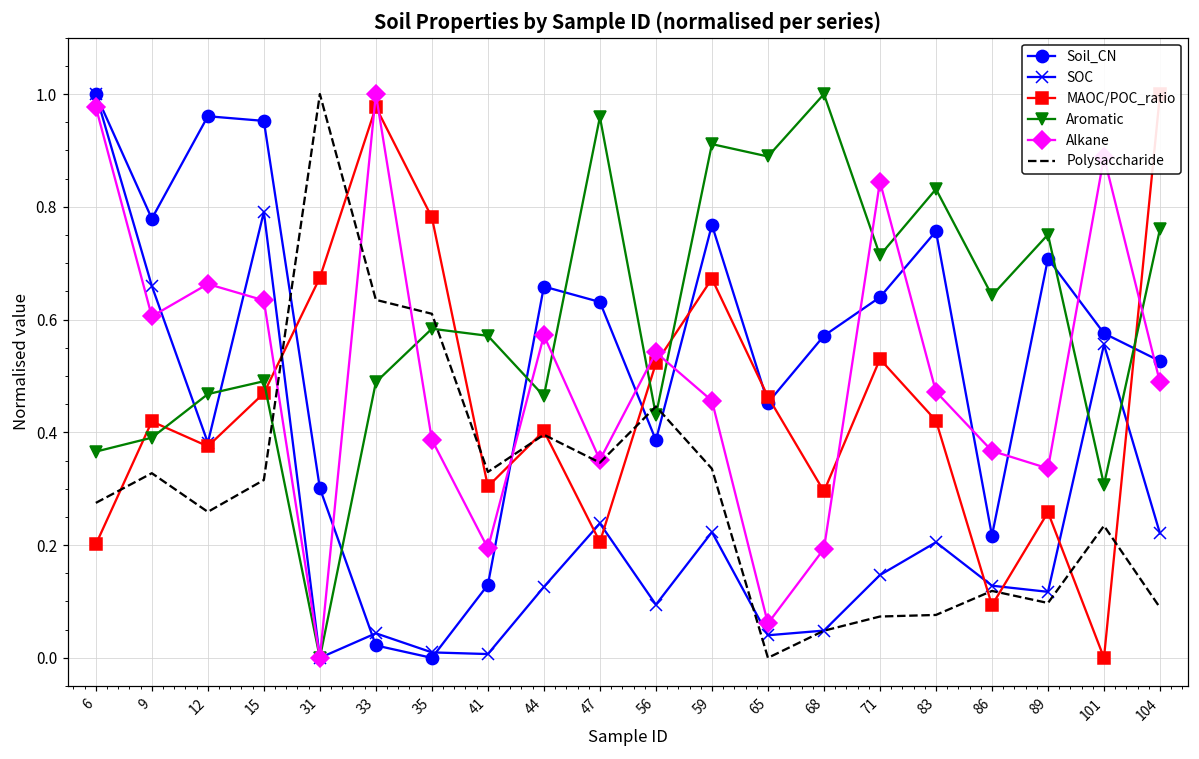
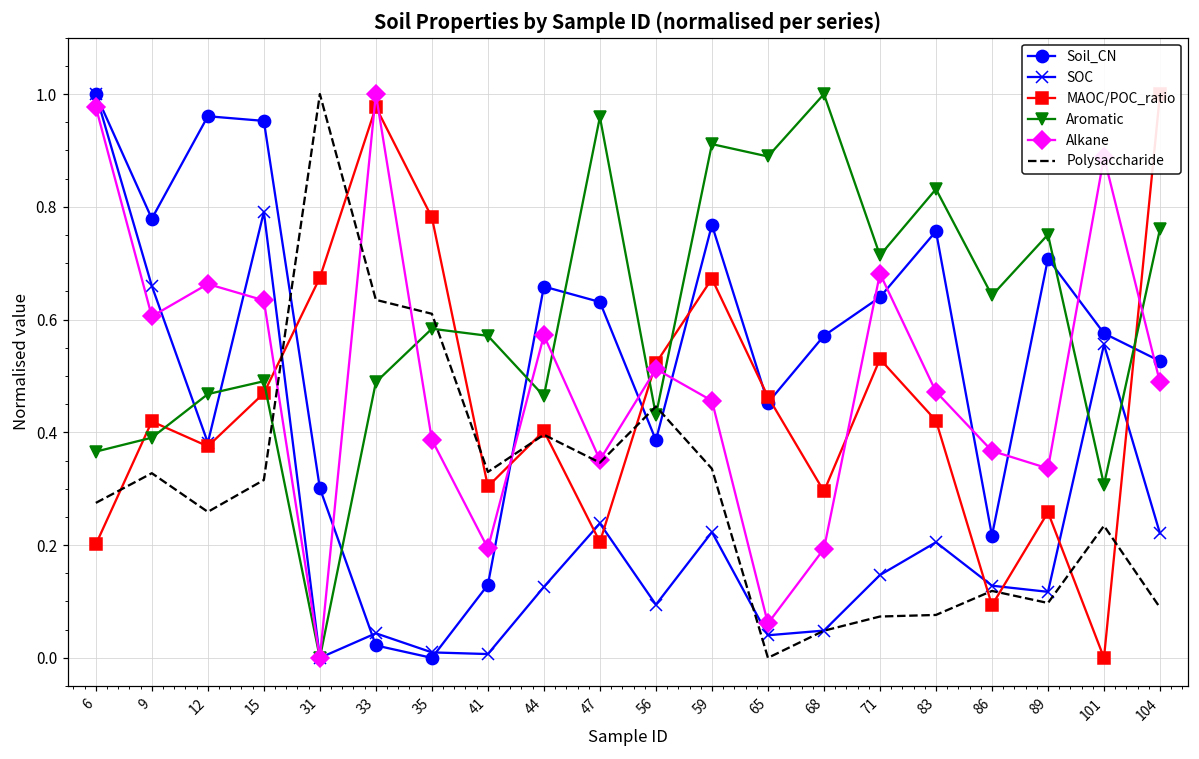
Alkane, 56: 0.54 -> 0.51
Alkane, 71: 0.84 -> 0.68
